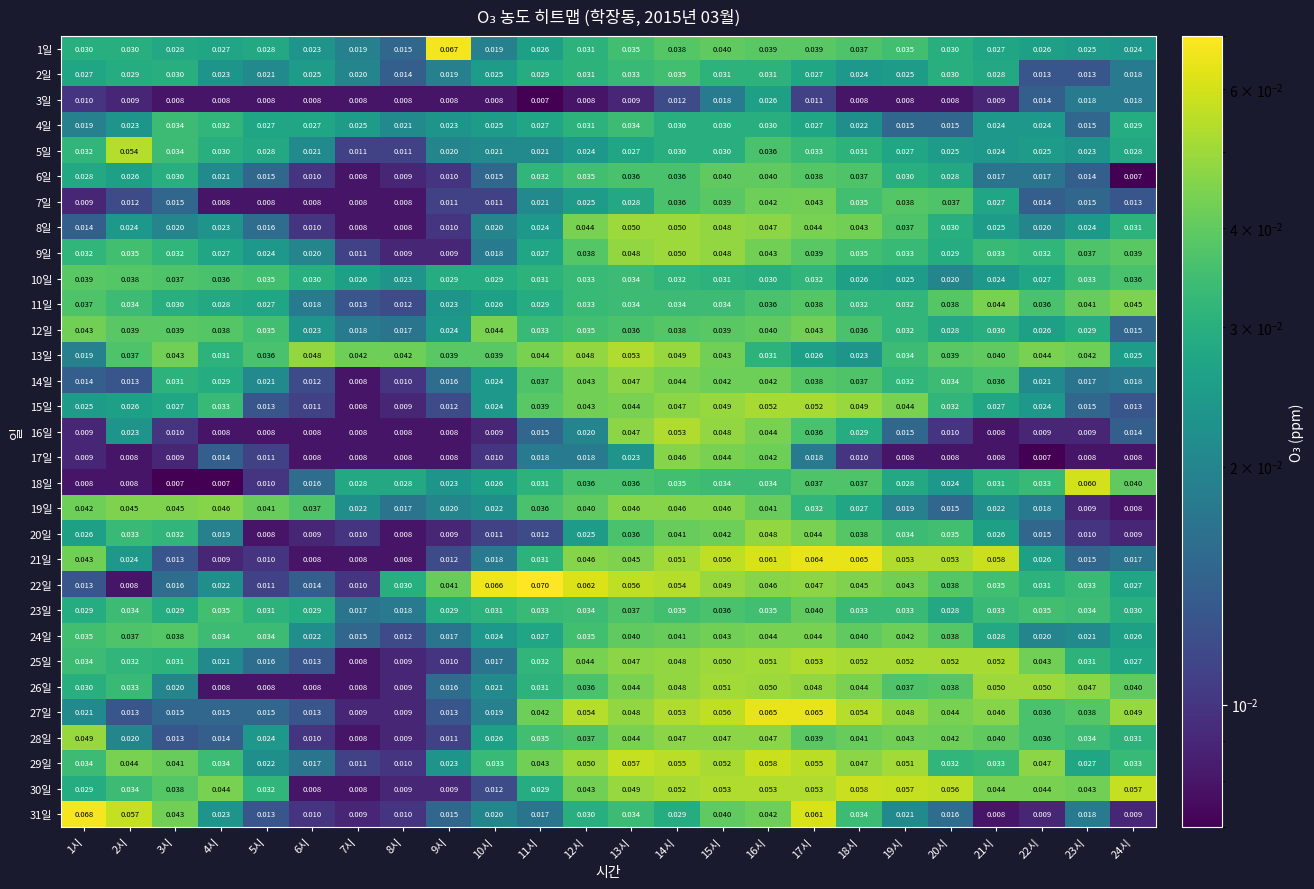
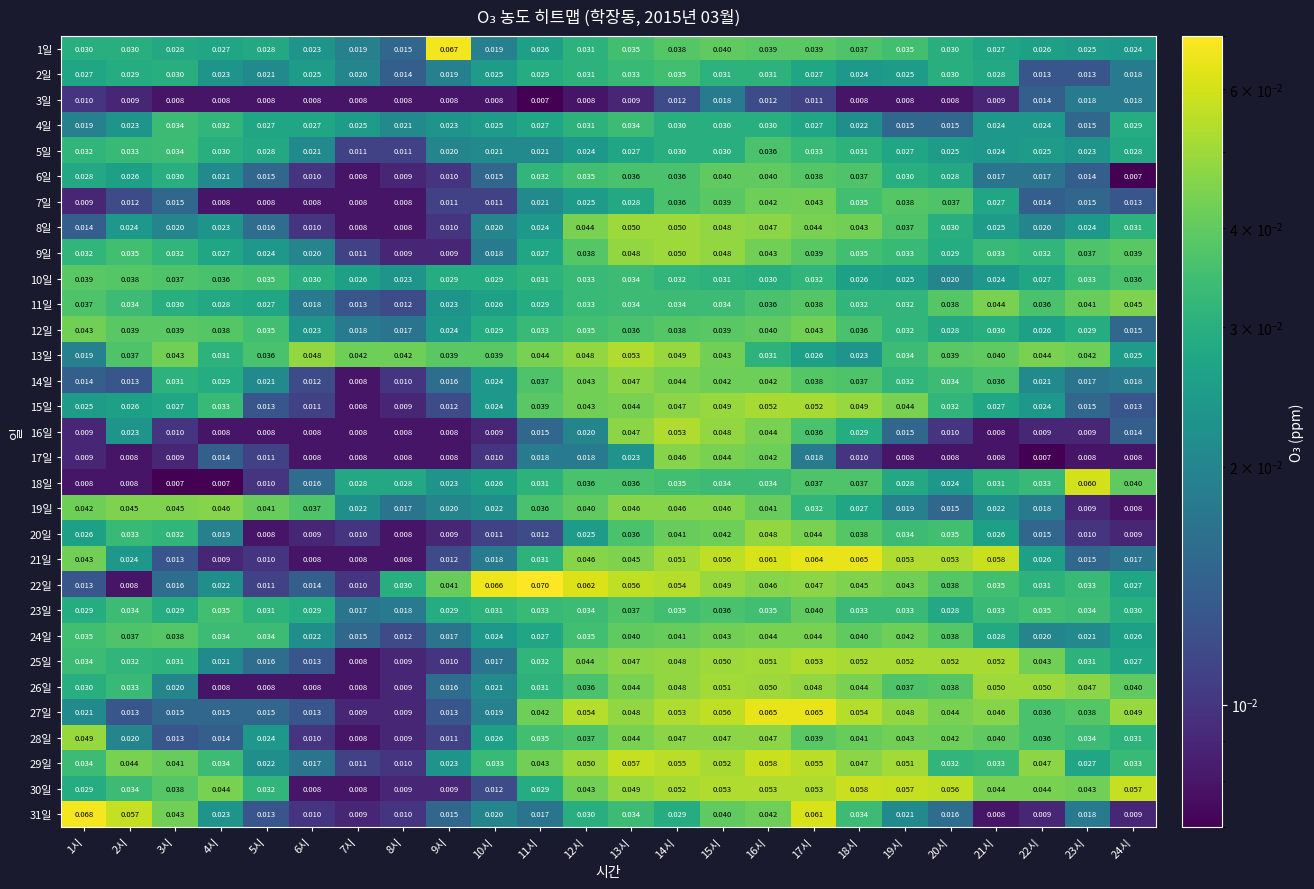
3일, 16시: 0.026 -> 0.012
5일, 2시: 0.054 -> 0.033
12일, 10시: 0.044 -> 0.029
